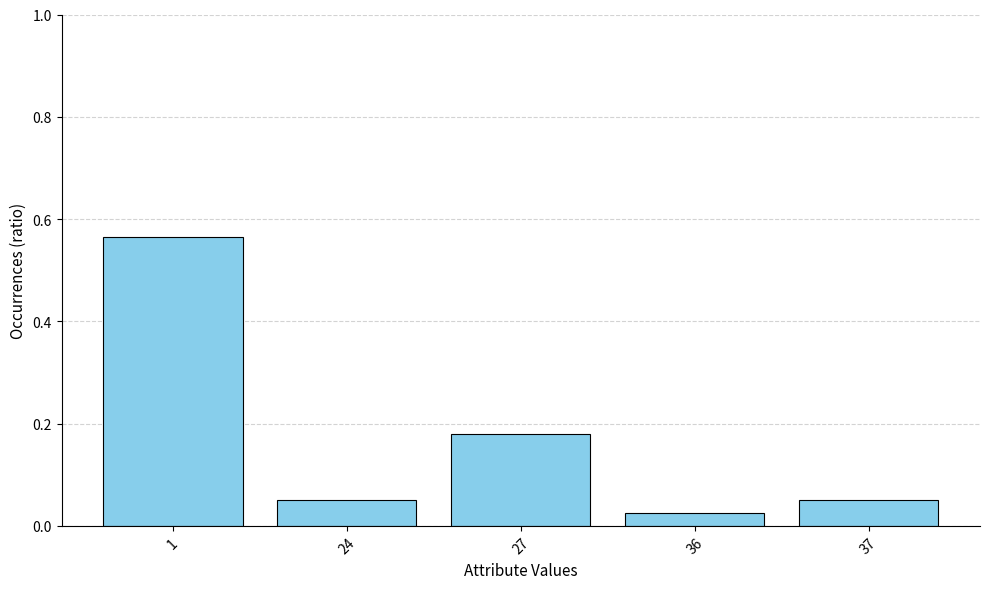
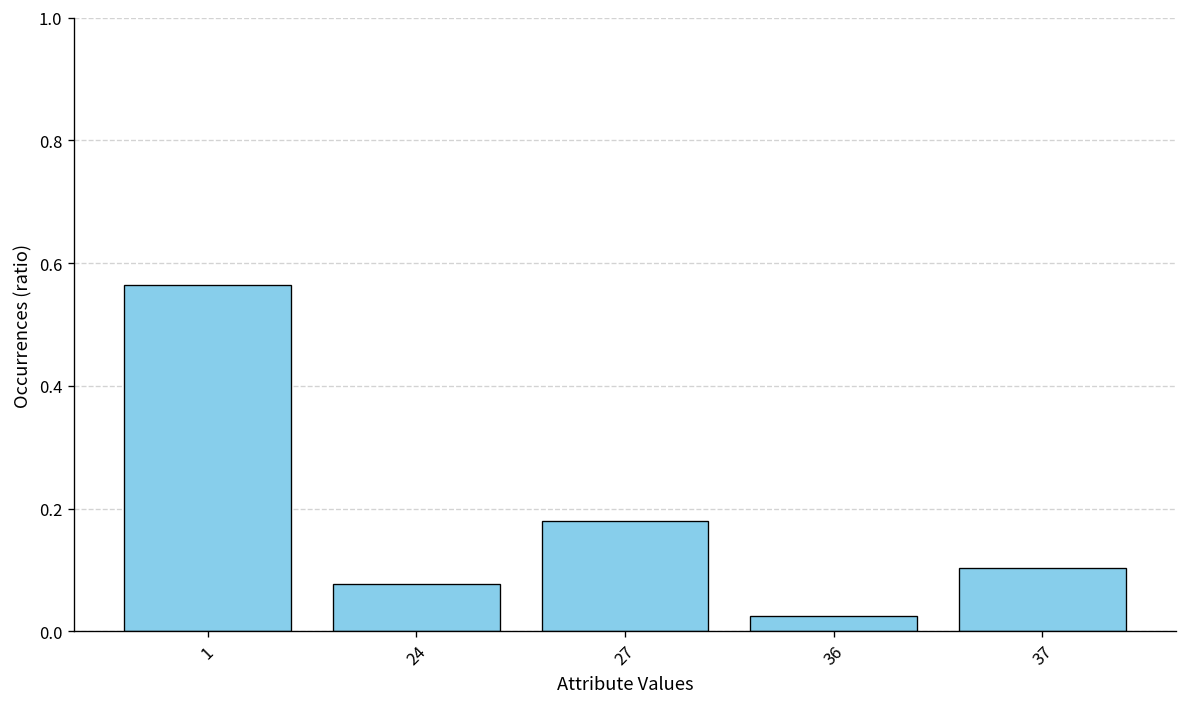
24: 0.05 -> 0.08
37: 0.05 -> 0.10
